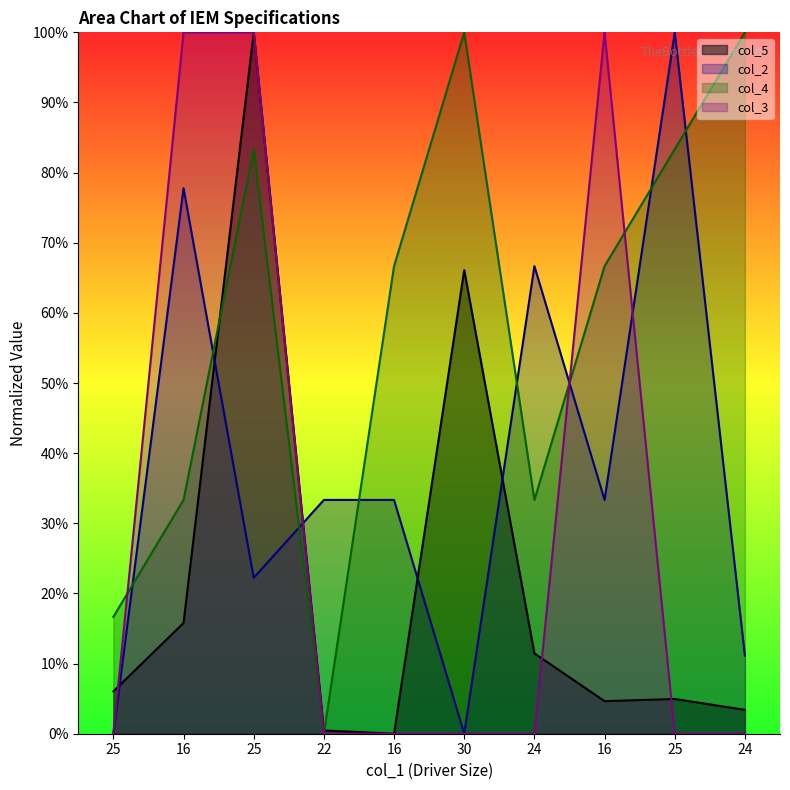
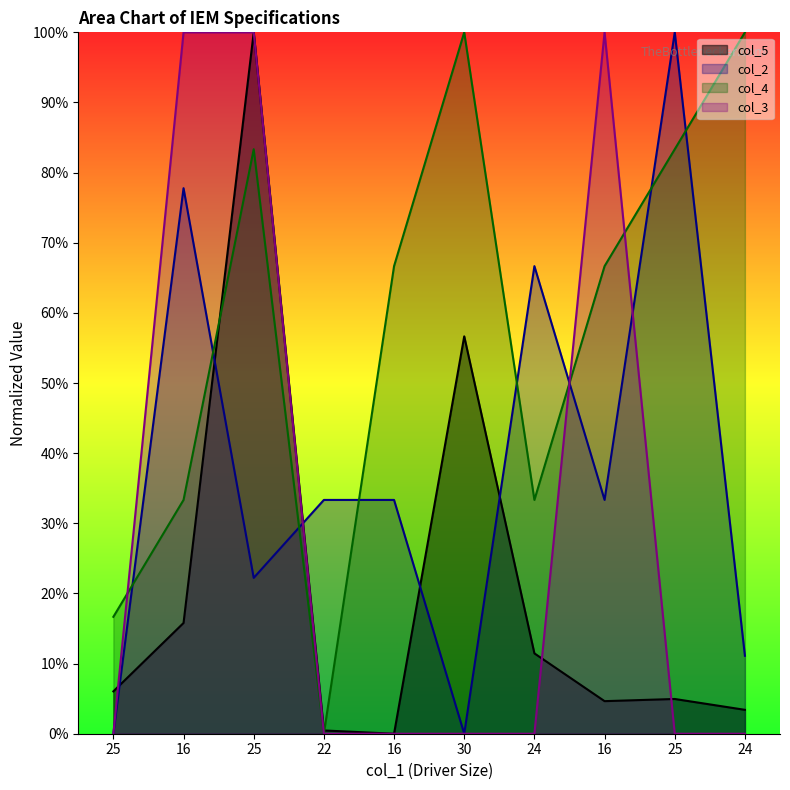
col_5, 30: 66% -> 57%
